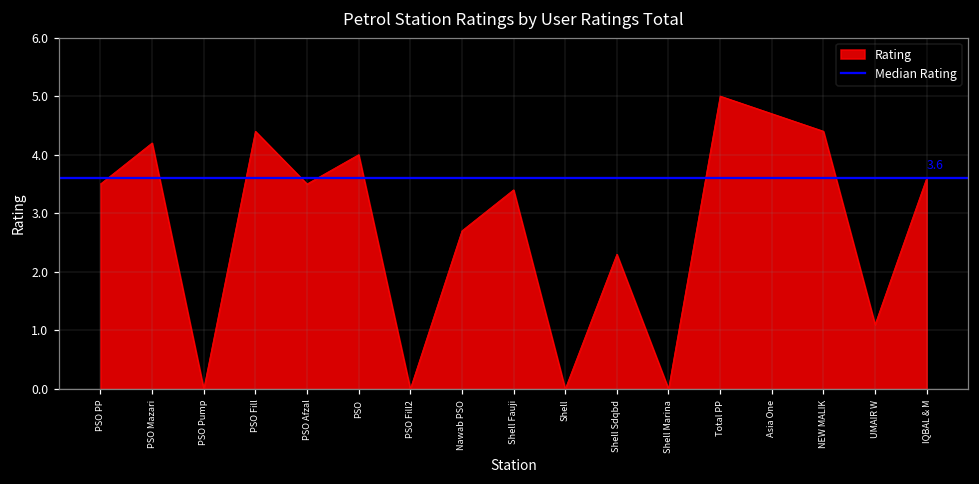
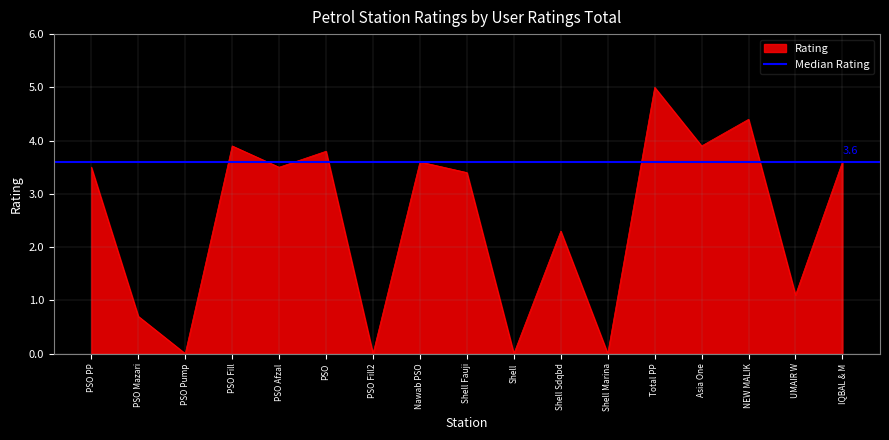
PSO Mazari: 4.2 -> 0.7
PSO Fill: 4.4 -> 3.9
PSO: 4.0 -> 3.8
Nawab PSO: 2.7 -> 3.6
Asia One: 4.7 -> 3.9
